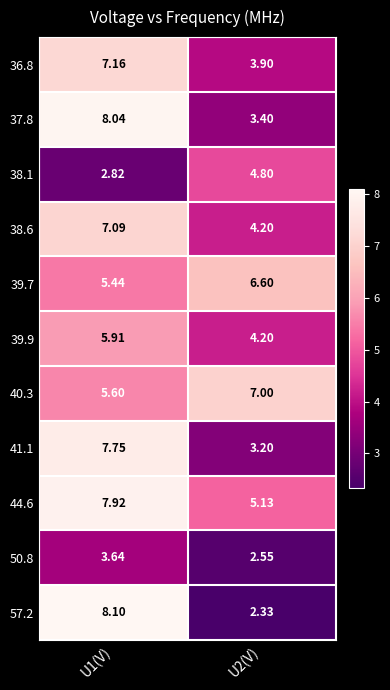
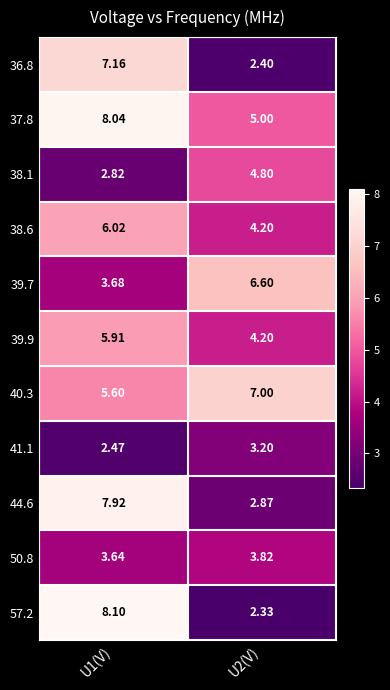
36.8, U2(V): 3.90 -> 2.40
37.8, U2(V): 3.40 -> 5.00
38.6, U1(V): 7.09 -> 6.02
39.7, U1(V): 5.44 -> 3.68
41.1, U1(V): 7.75 -> 2.47
44.6, U2(V): 5.13 -> 2.87
50.8, U2(V): 2.55 -> 3.82
